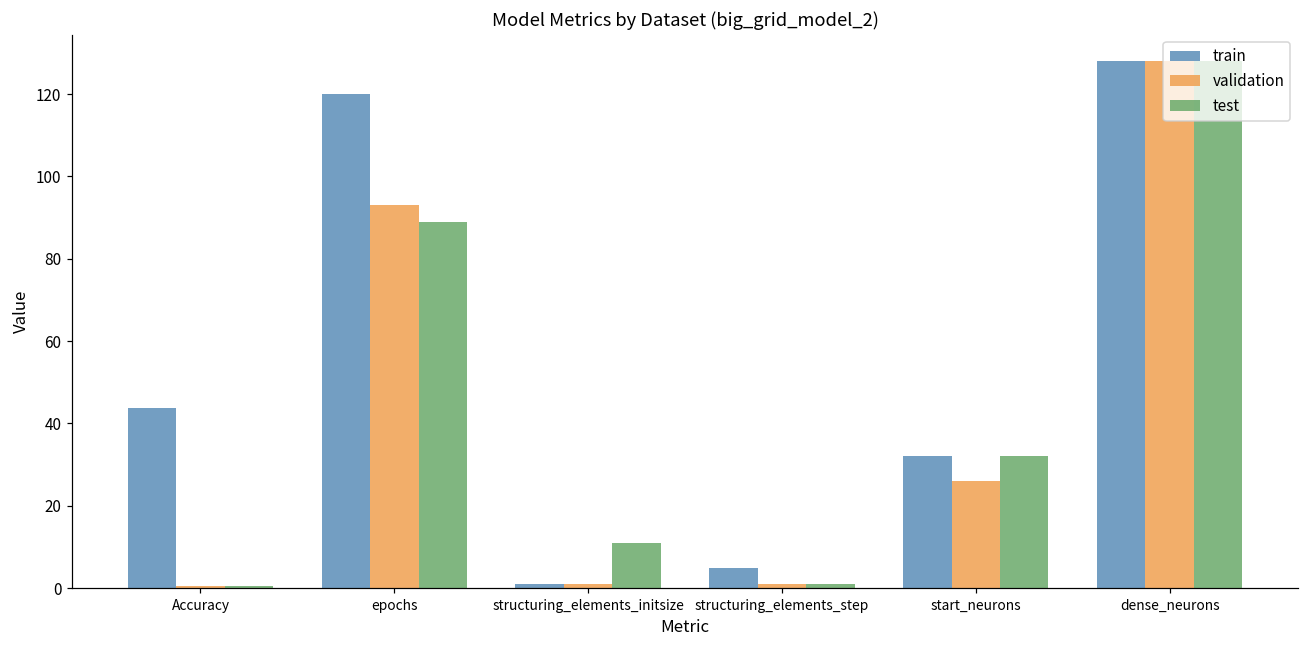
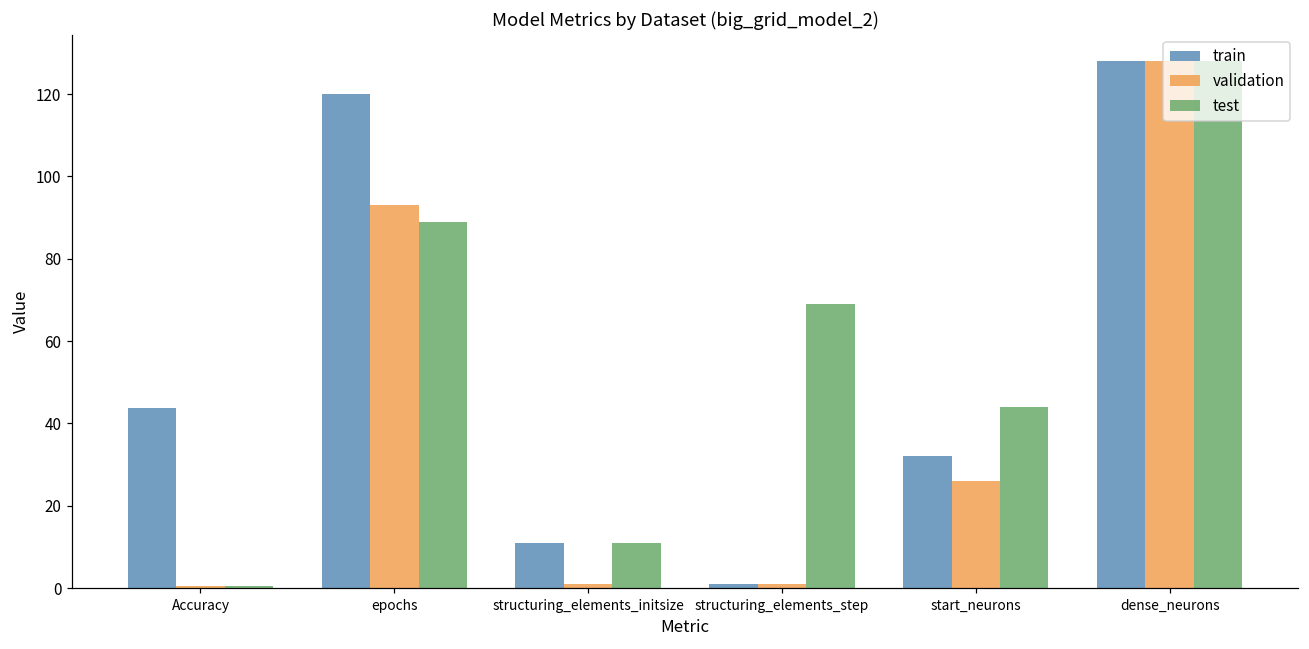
train, structuring_elements_initsize: 1 -> 11
train, structuring_elements_step: 5 -> 1
test, structuring_elements_step: 1 -> 69
test, start_neurons: 32 -> 44
